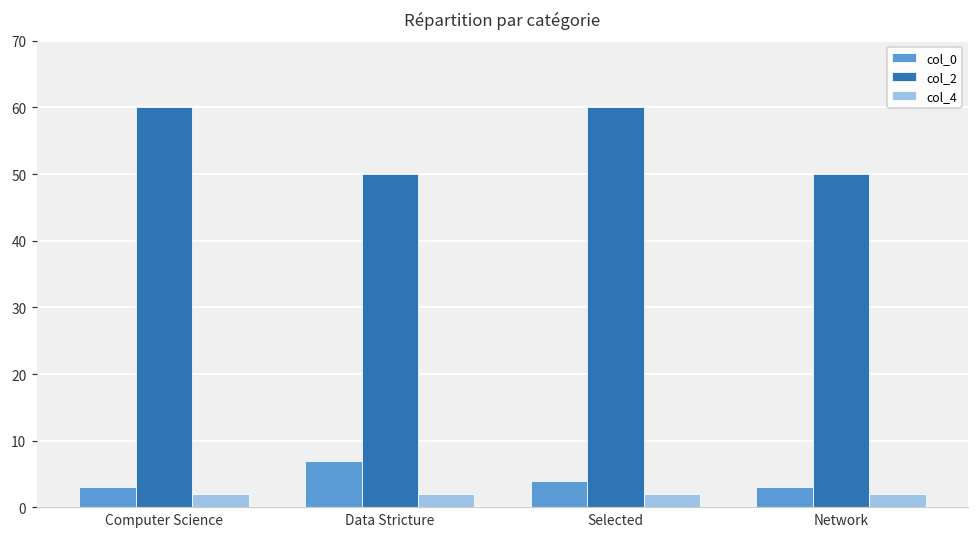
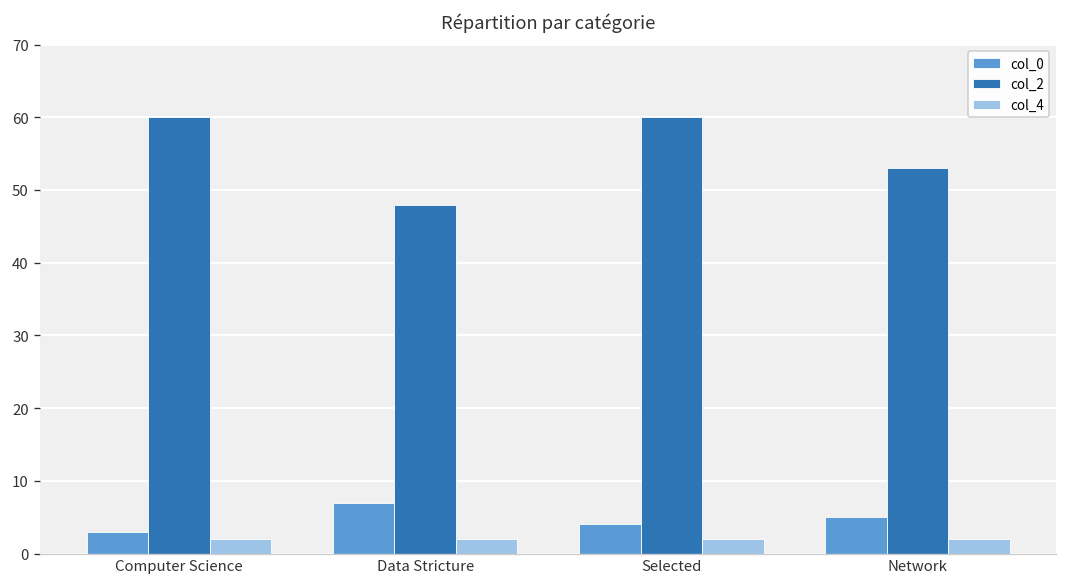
col_2, Data Stricture: 50 -> 48
col_0, Network: 3 -> 5
col_2, Network: 50 -> 53
